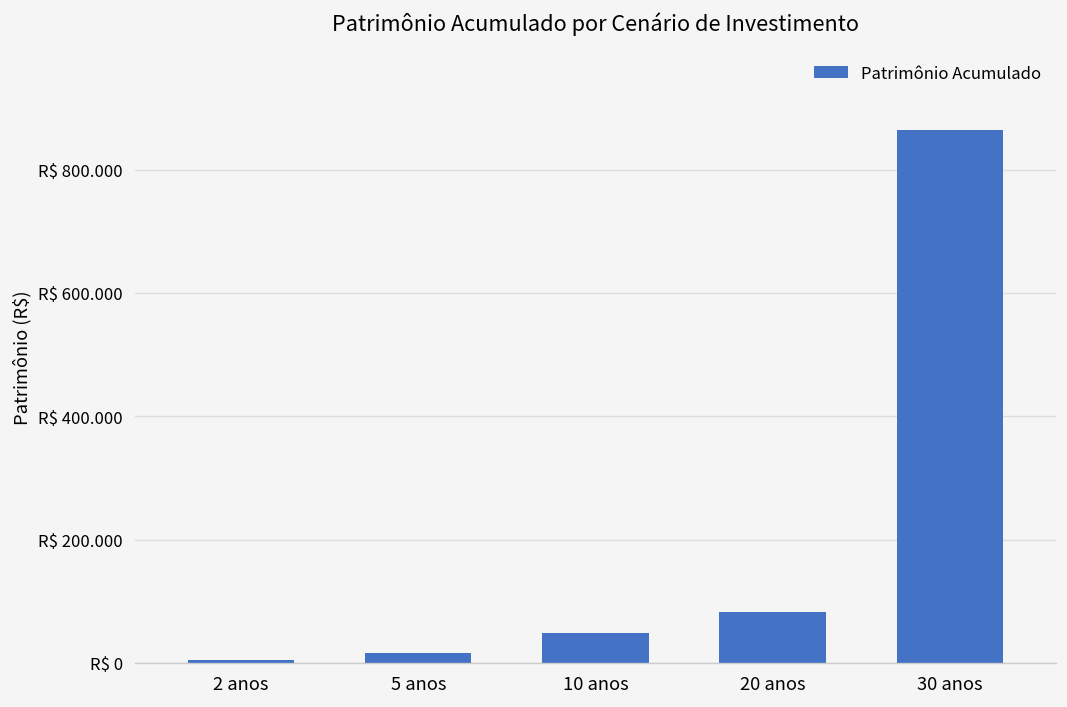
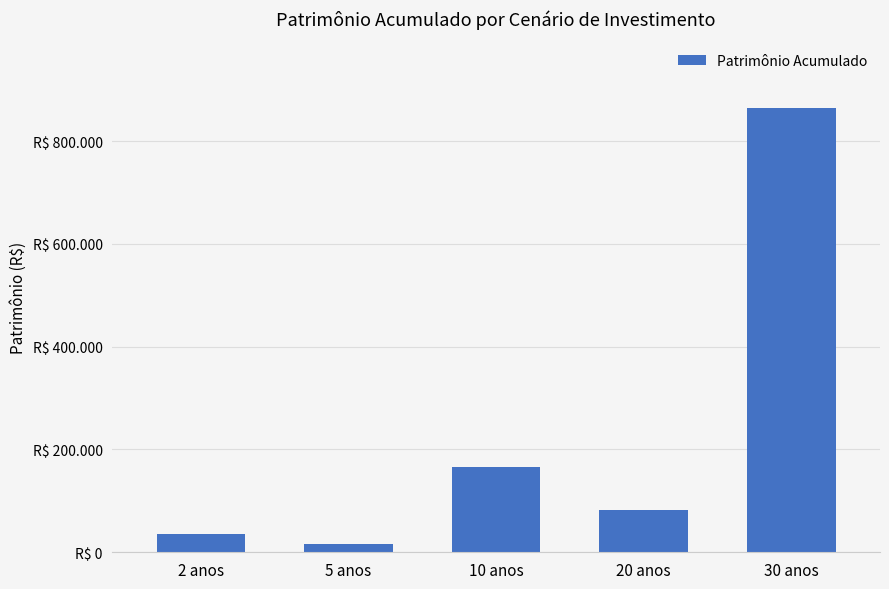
2 anos: R$ 10 -> R$ 40
10 anos: R$ 50 -> R$ 170
